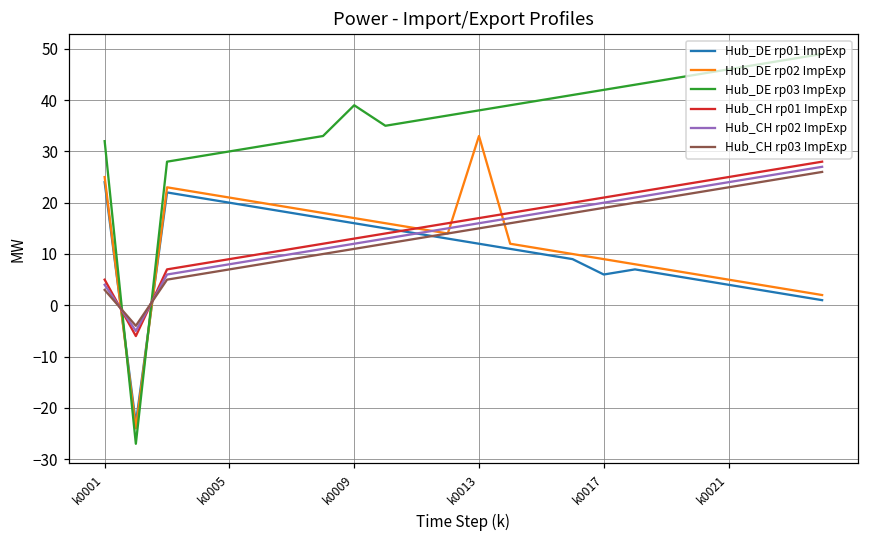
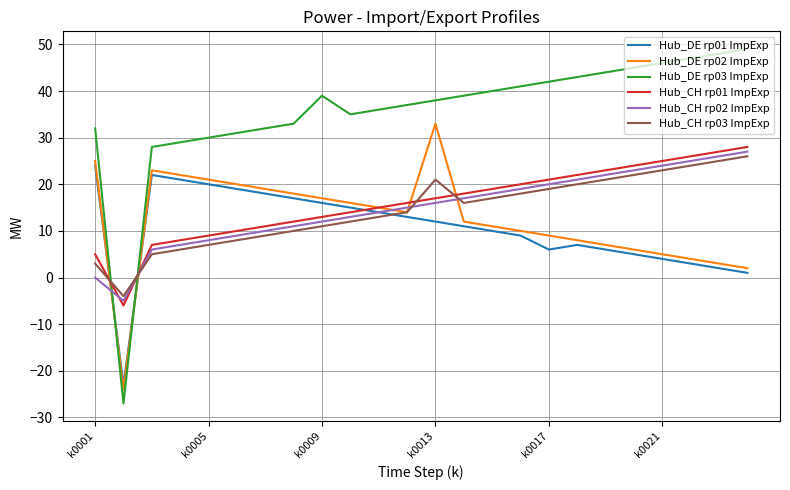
Hub_CH rp02 ImpExp, k0001: 4 -> 0
Hub_CH rp03 ImpExp, k0013: 15 -> 21
